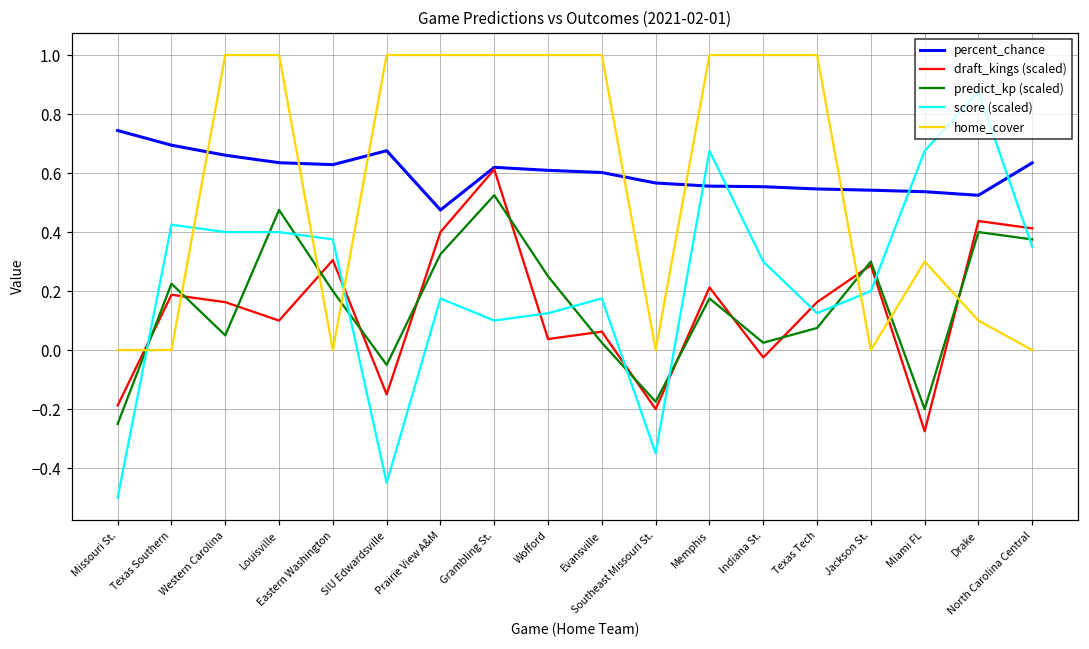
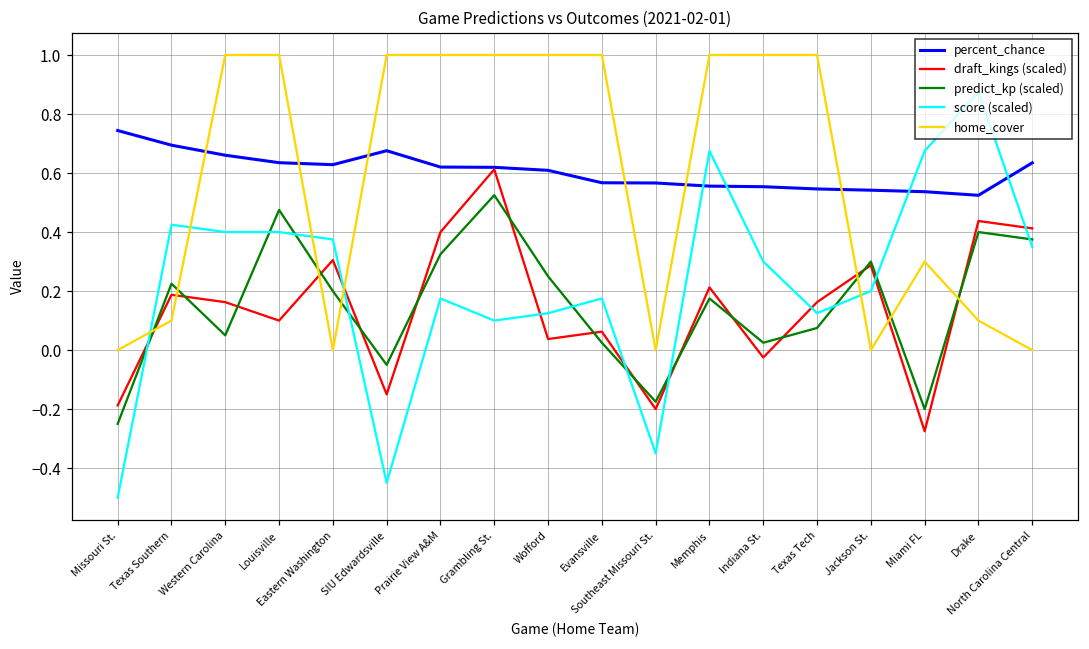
home_cover, Texas Southern: 0.0 -> 0.1
percent_chance, Prairie View A&M: 0.47 -> 0.62
percent_chance, Evansville: 0.60 -> 0.57
